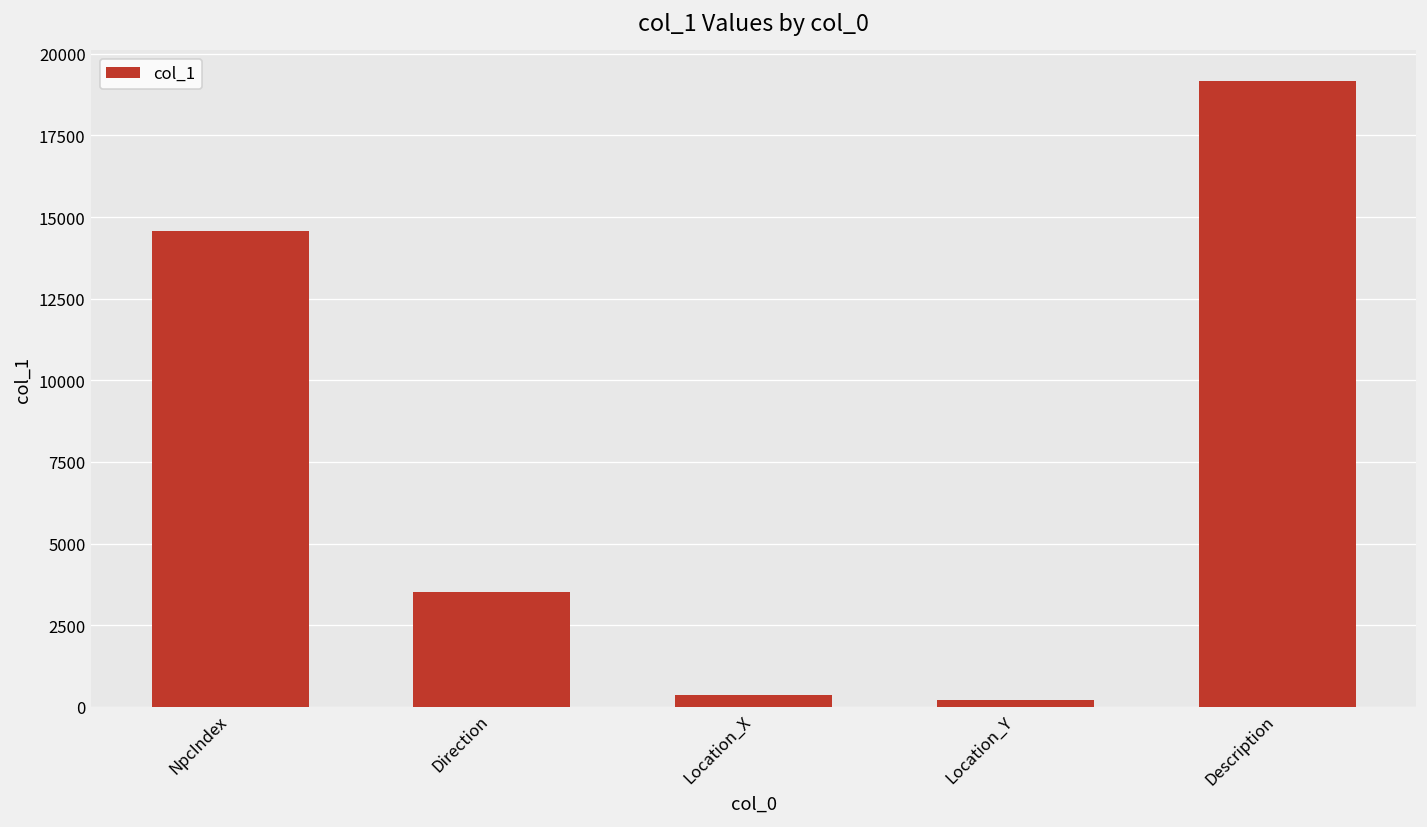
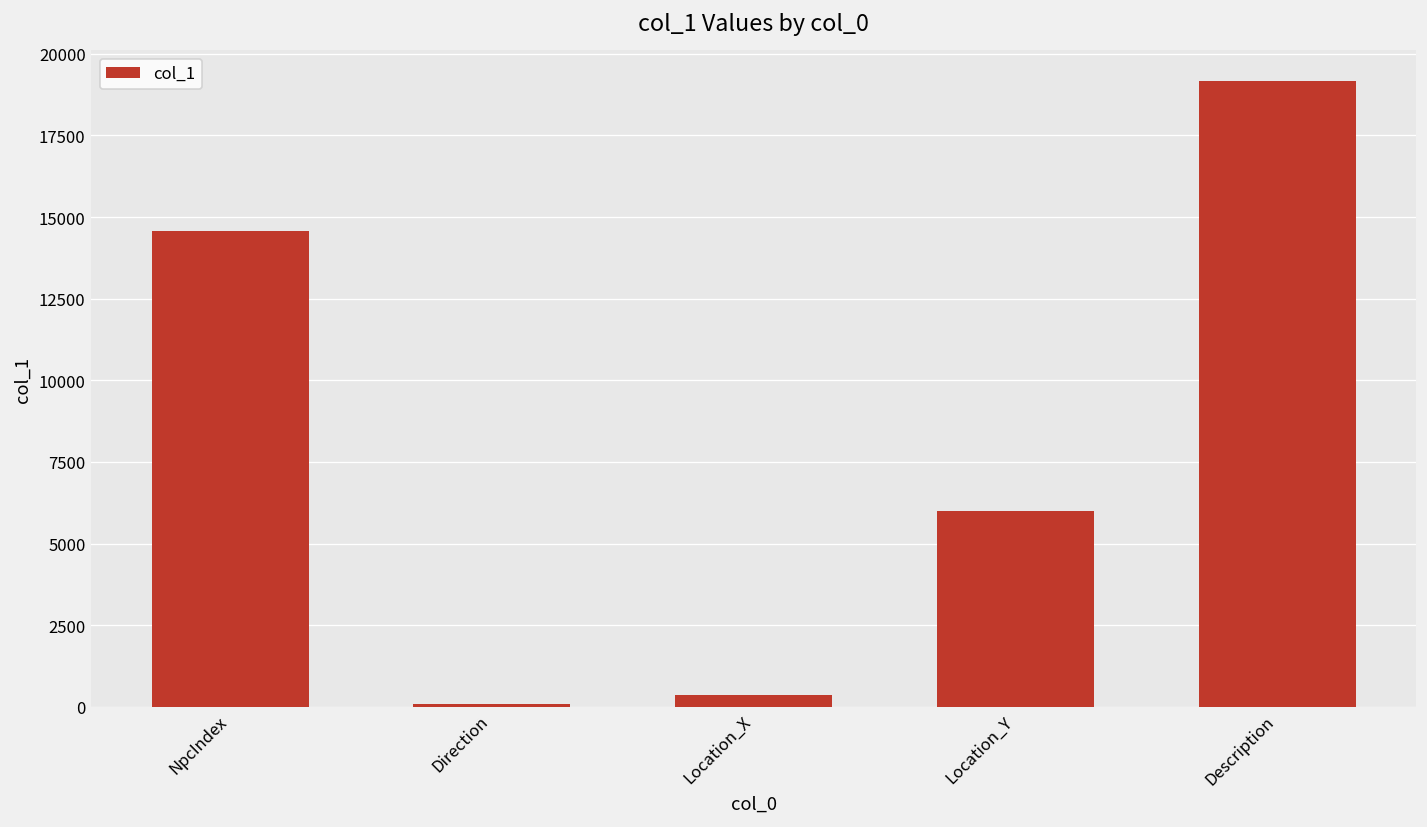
Direction: 3500 -> 100
Location_Y: 200 -> 6000
